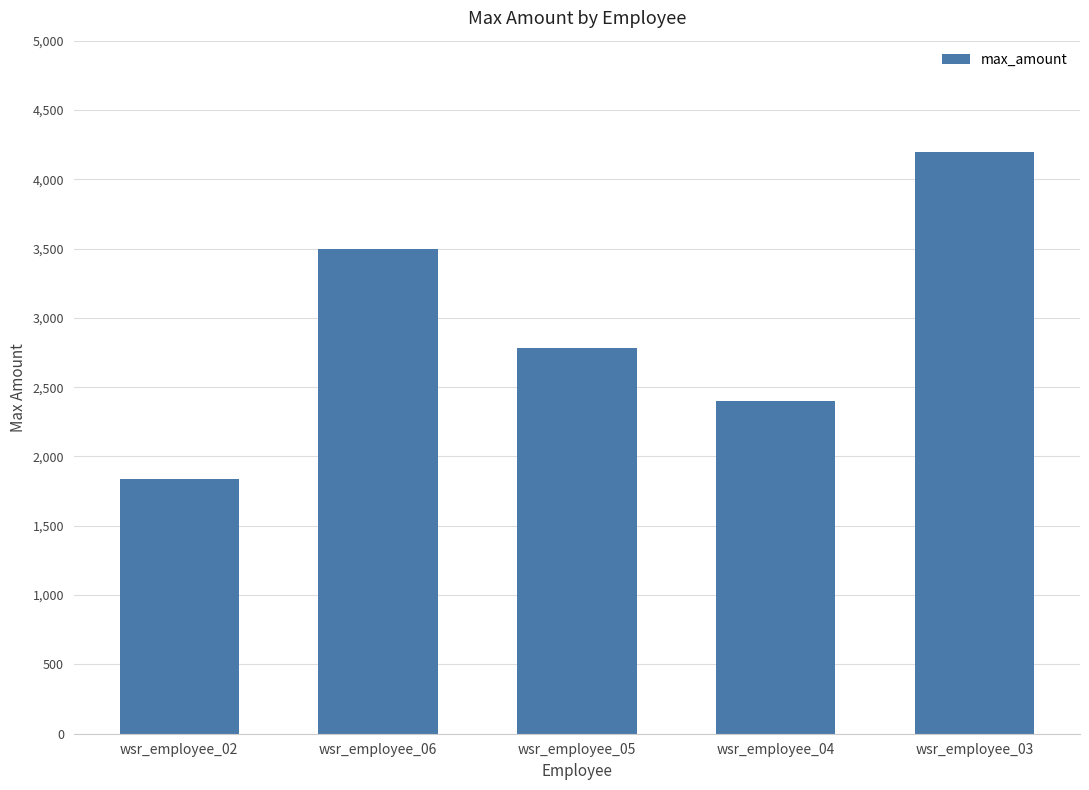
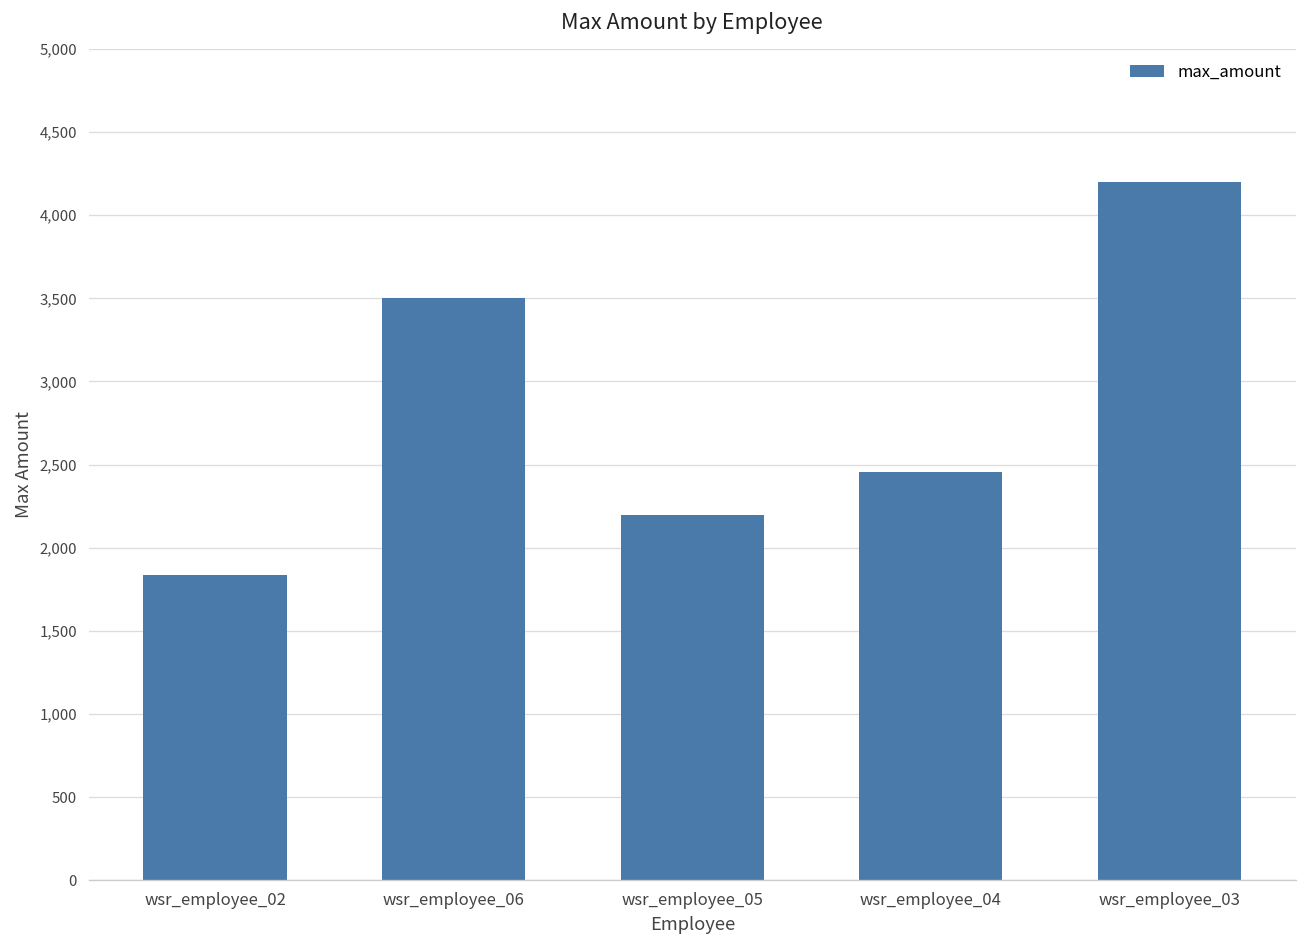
wsr_employee_05: 2,780 -> 2,200
wsr_employee_04: 2,400 -> 2,460
